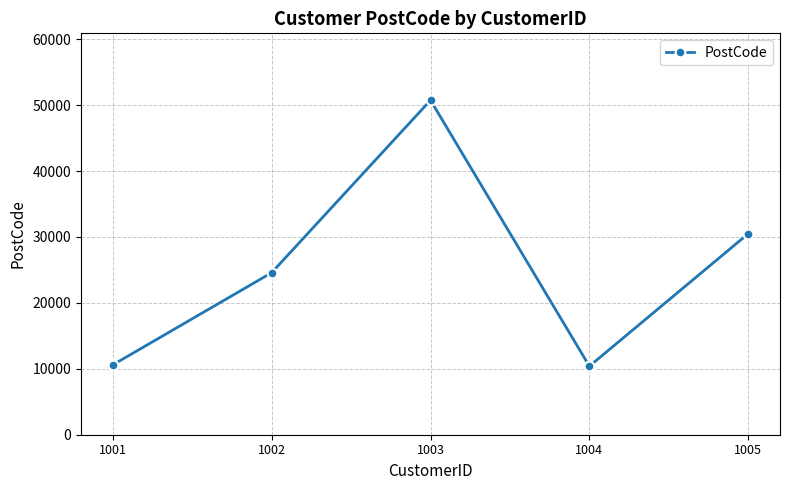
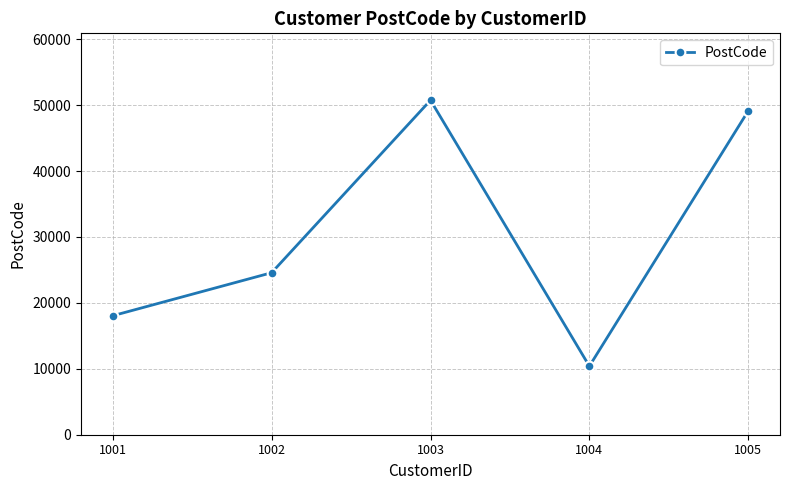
1001: 11000 -> 18000
1005: 31000 -> 49000
